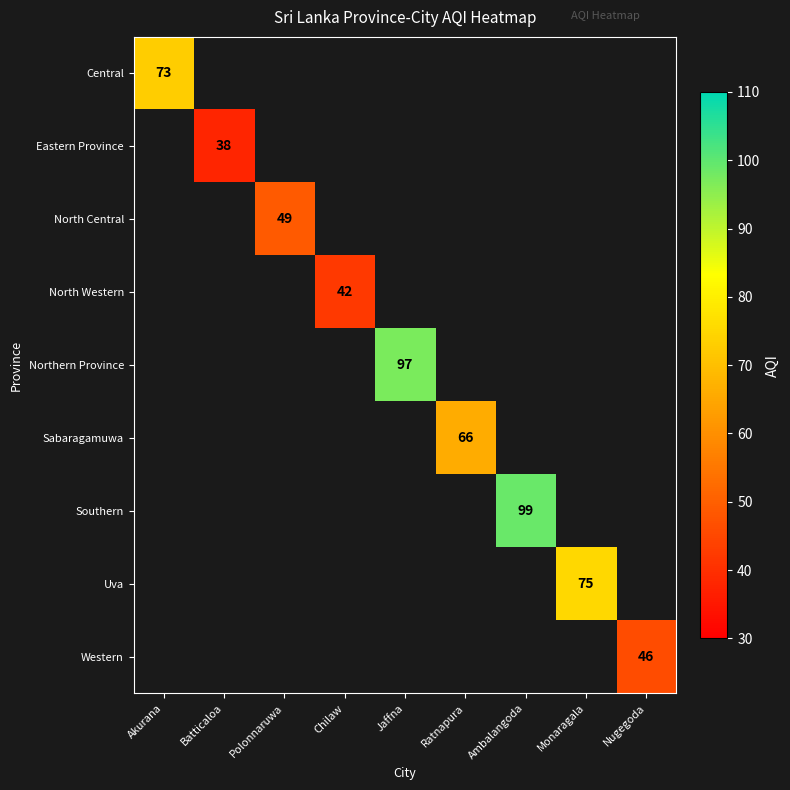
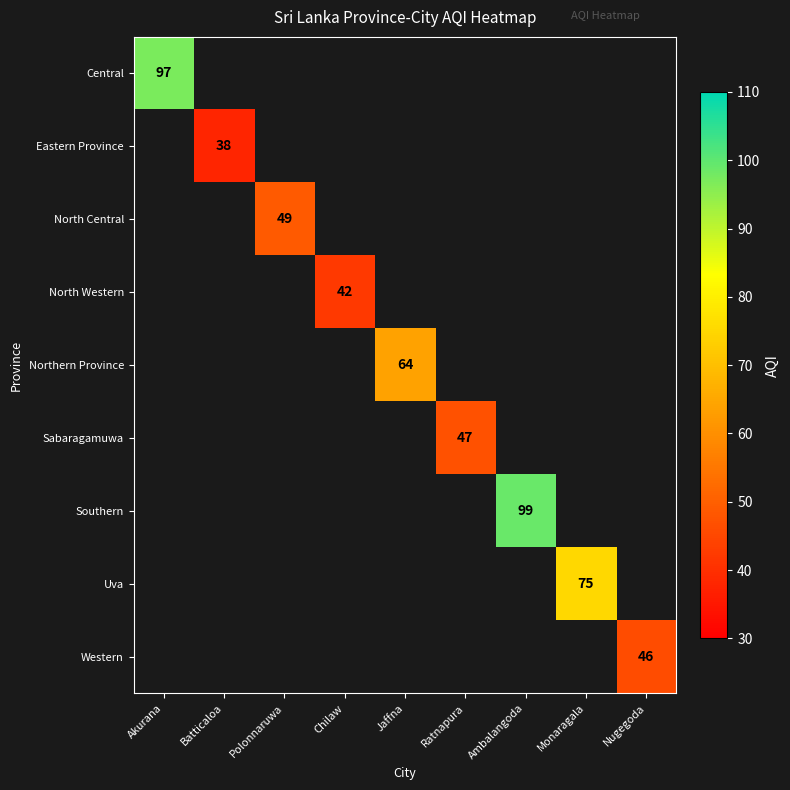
Central, Akurana: 73 -> 97
Northern Province, Jaffna: 97 -> 64
Sabaragamuwa, Ratnapura: 66 -> 47
